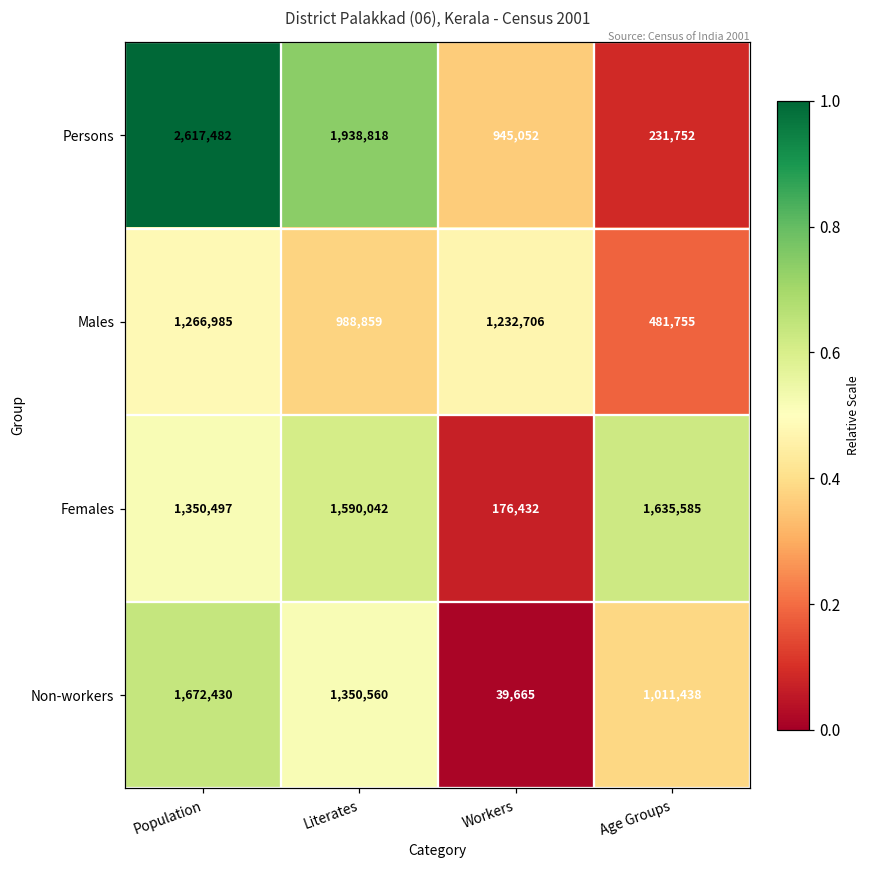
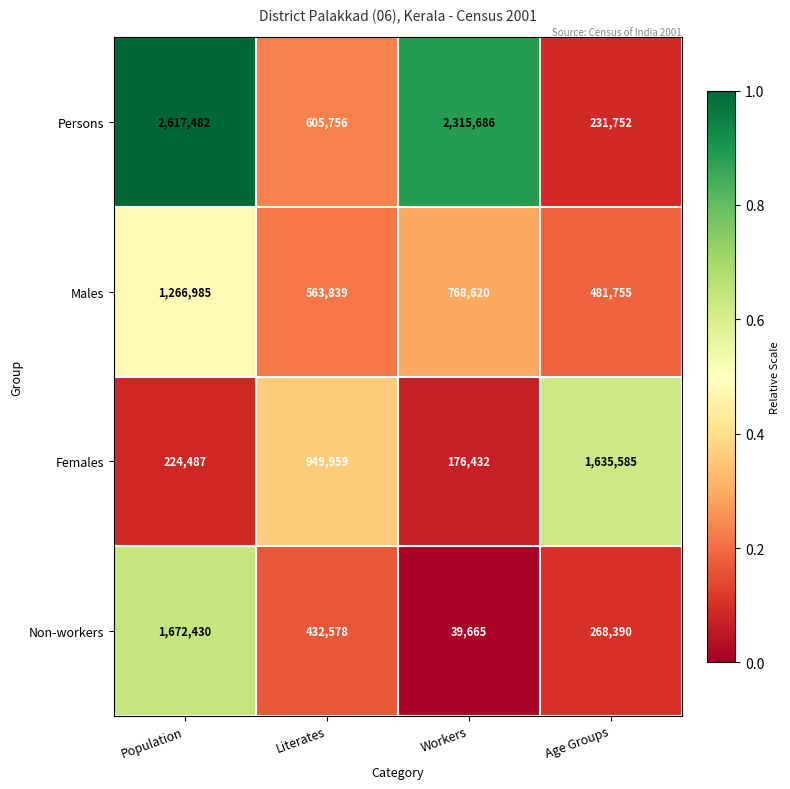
Persons, Literates: 1,938,818 -> 605,756
Persons, Workers: 945,052 -> 2,315,686
Males, Literates: 988,859 -> 563,839
Males, Workers: 1,232,706 -> 768,620
Females, Population: 1,350,497 -> 224,487
Females, Literates: 1,590,042 -> 949,959
Non-workers, Literates: 1,350,560 -> 432,578
Non-workers, Age Groups: 1,011,438 -> 268,390
